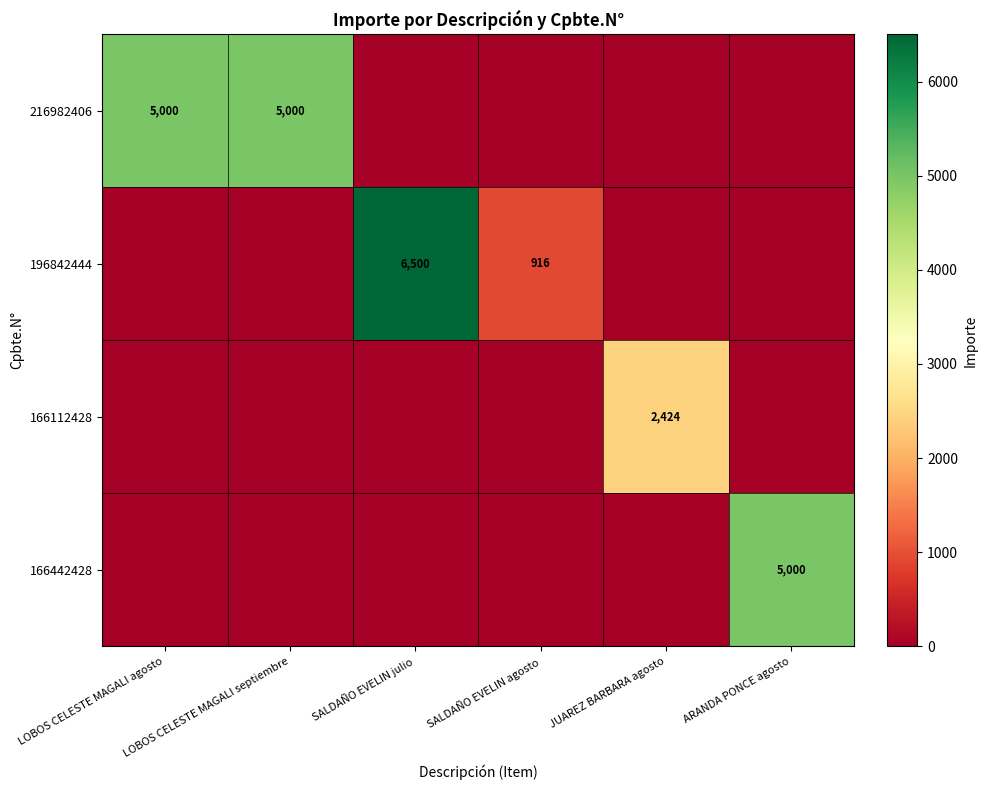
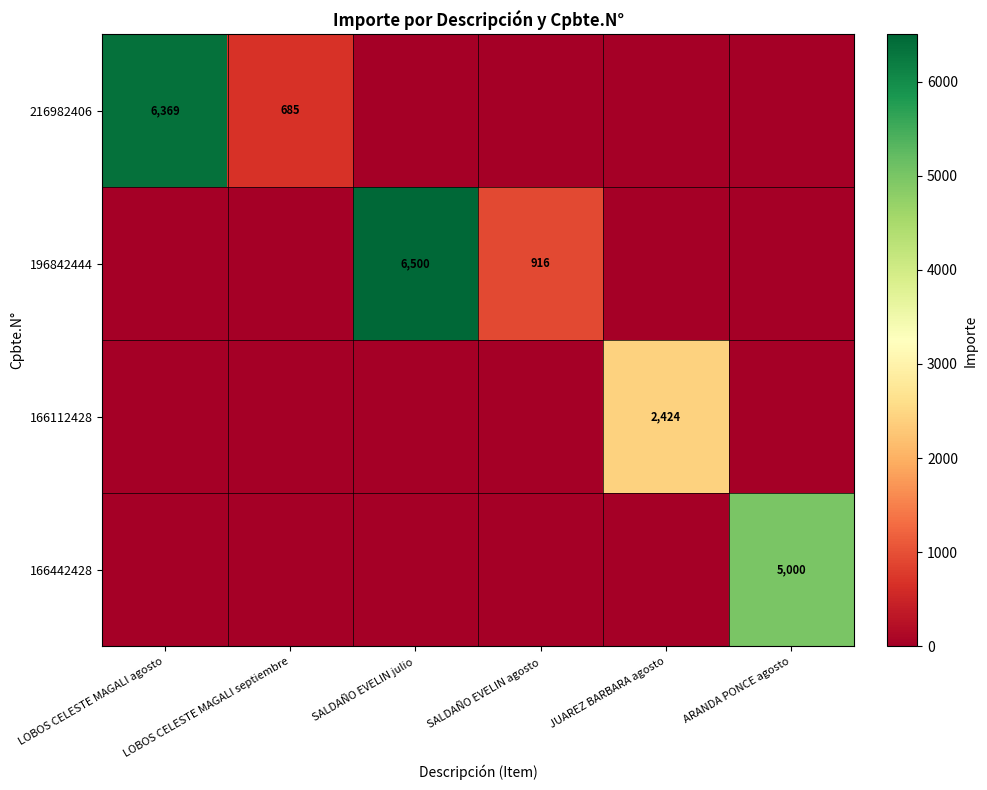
216982406, LOBOS CELESTE MAGALI agosto: 5,000 -> 6,369
216982406, LOBOS CELESTE MAGALI septiembre: 5,000 -> 685
